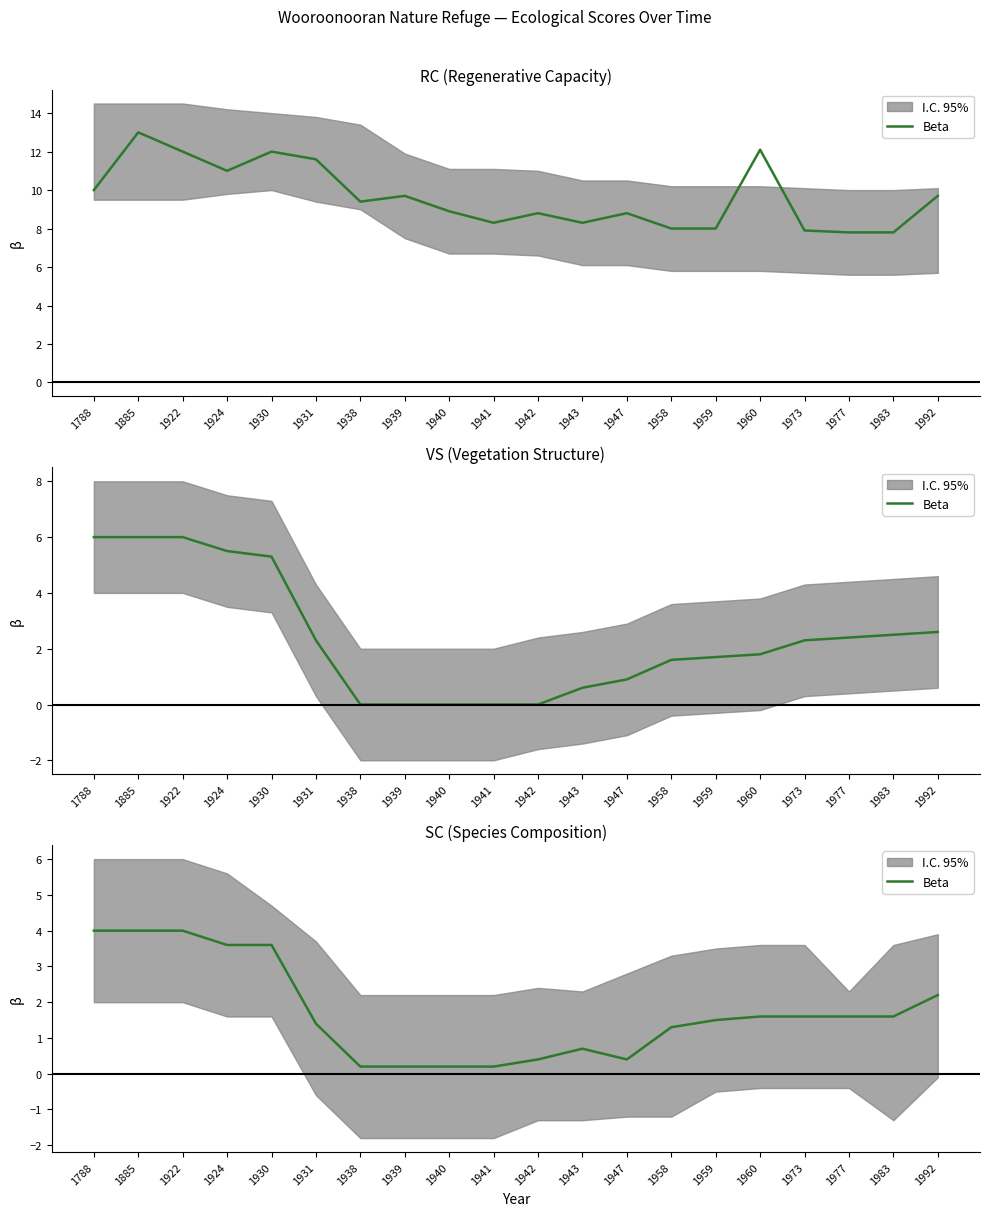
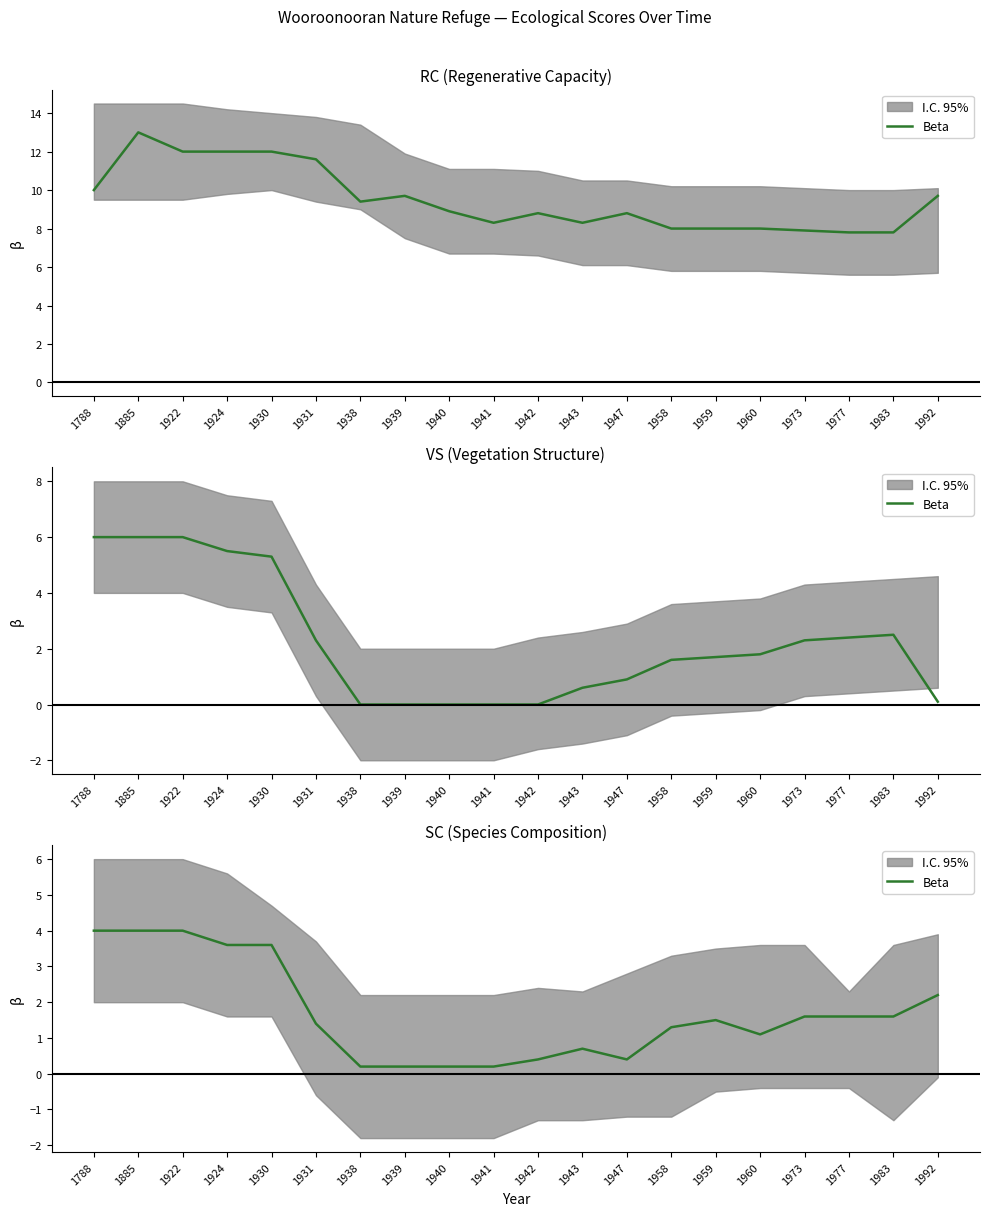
RC (Regenerative Capacity), Beta, 1924: 11 -> 12
RC (Regenerative Capacity), Beta, 1960: 12.1 -> 8.0
VS (Vegetation Structure), Beta, 1992: 2.6 -> 0.1
SC (Species Composition), Beta, 1960: 1.6 -> 1.1
